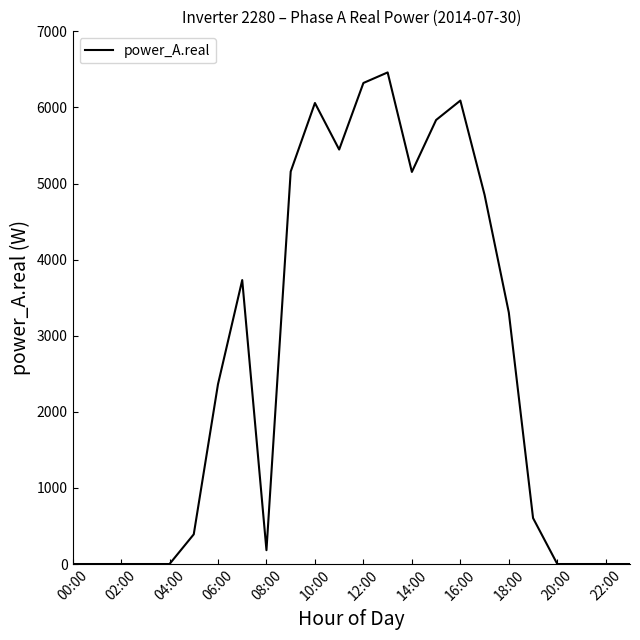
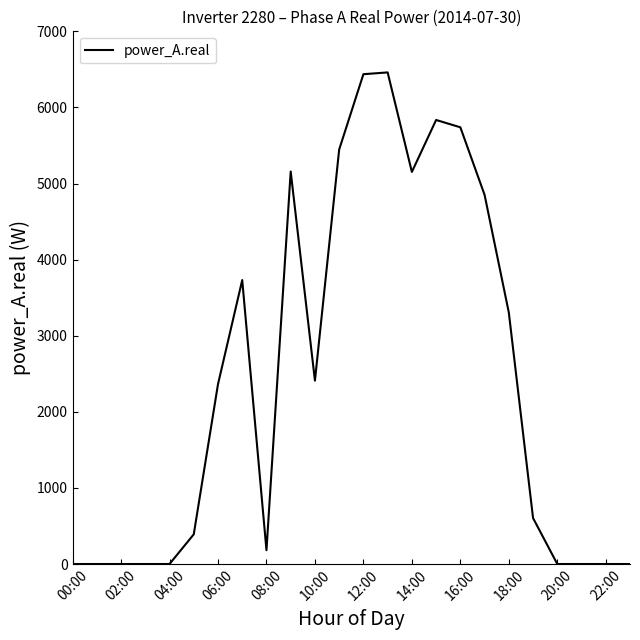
10:00: 6100 -> 2400
12:00: 6300 -> 6400
16:00: 6100 -> 5700
